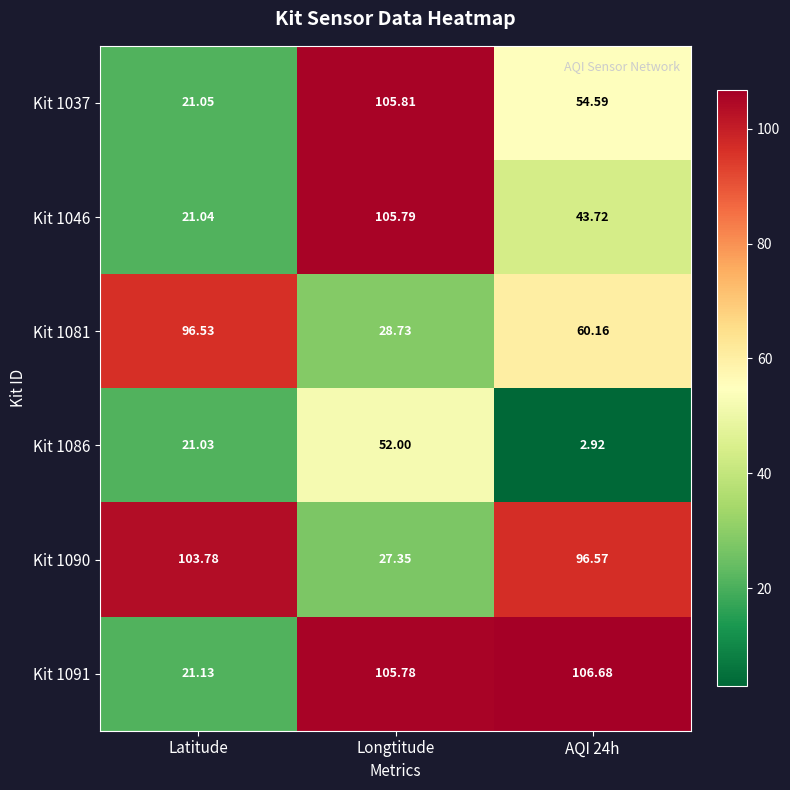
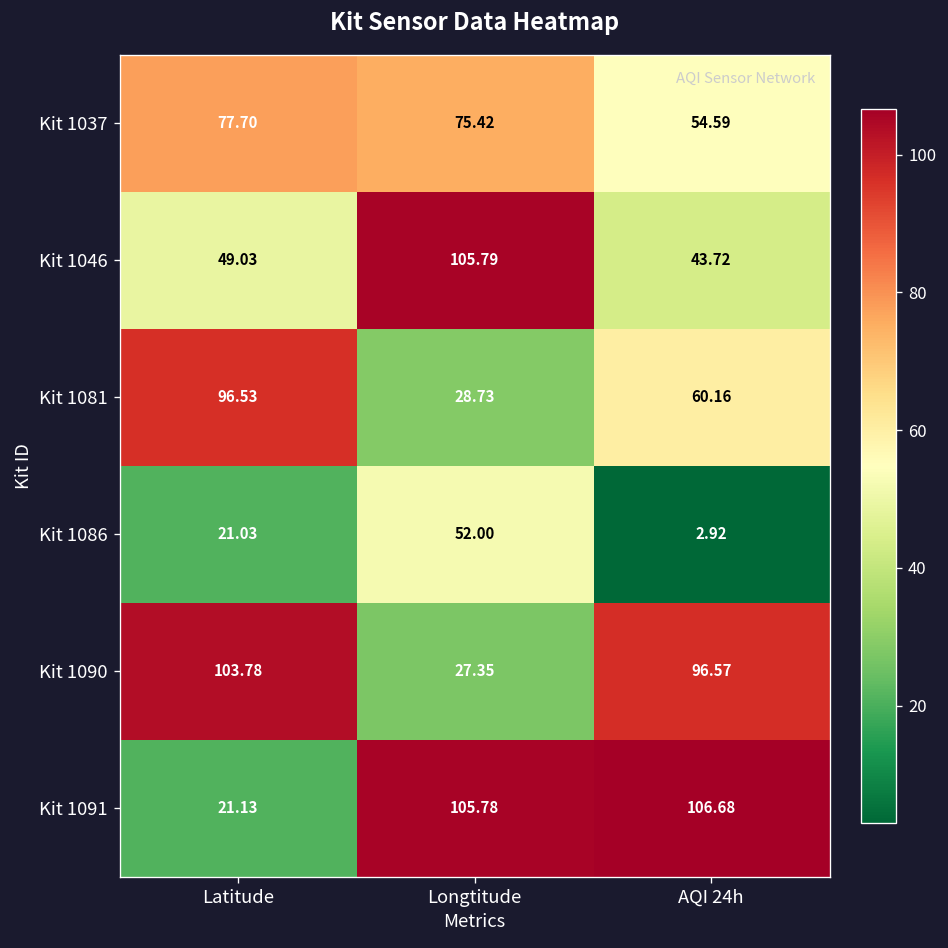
Kit 1037, Latitude: 21.05 -> 77.70
Kit 1037, Longtitude: 105.81 -> 75.42
Kit 1046, Latitude: 21.04 -> 49.03
